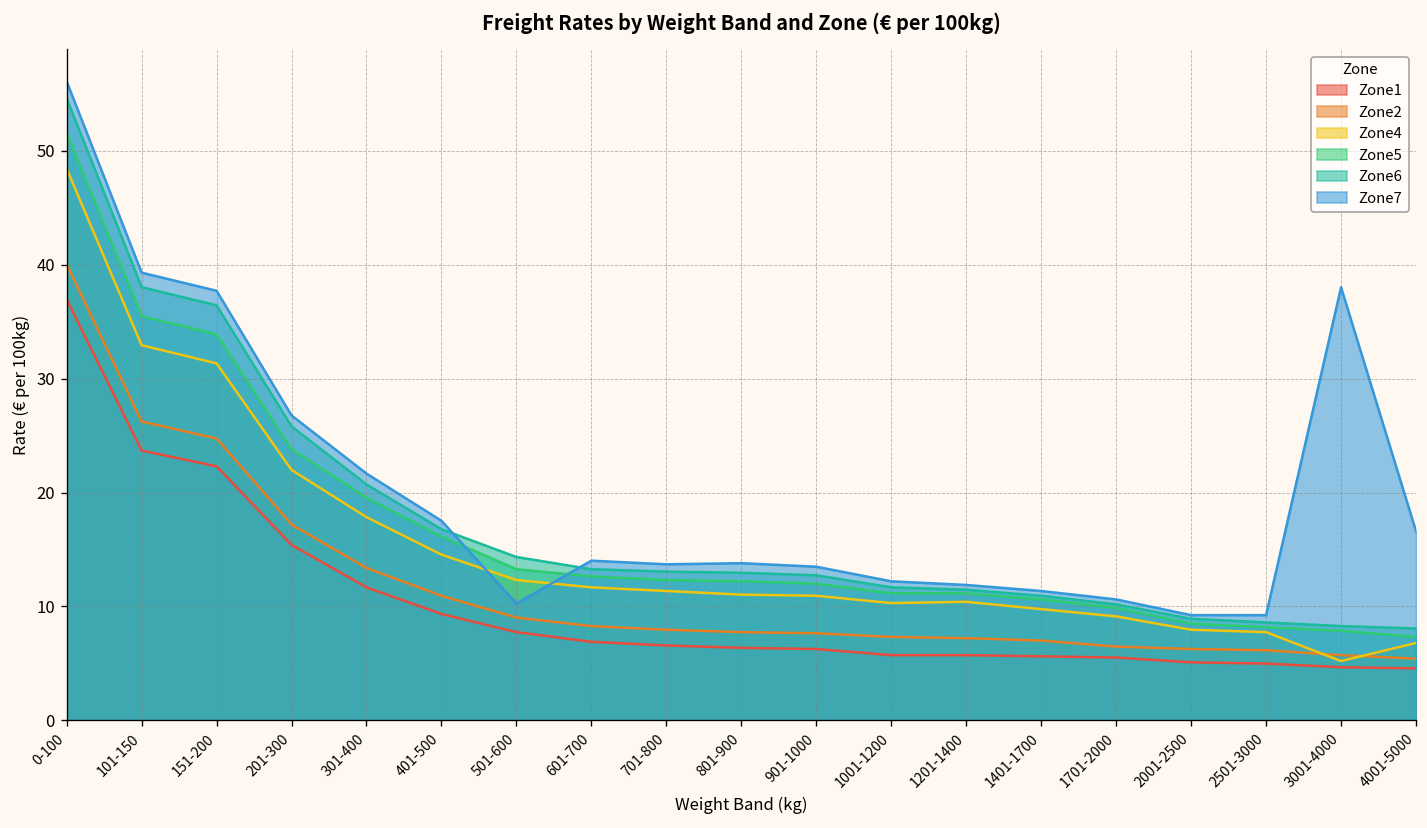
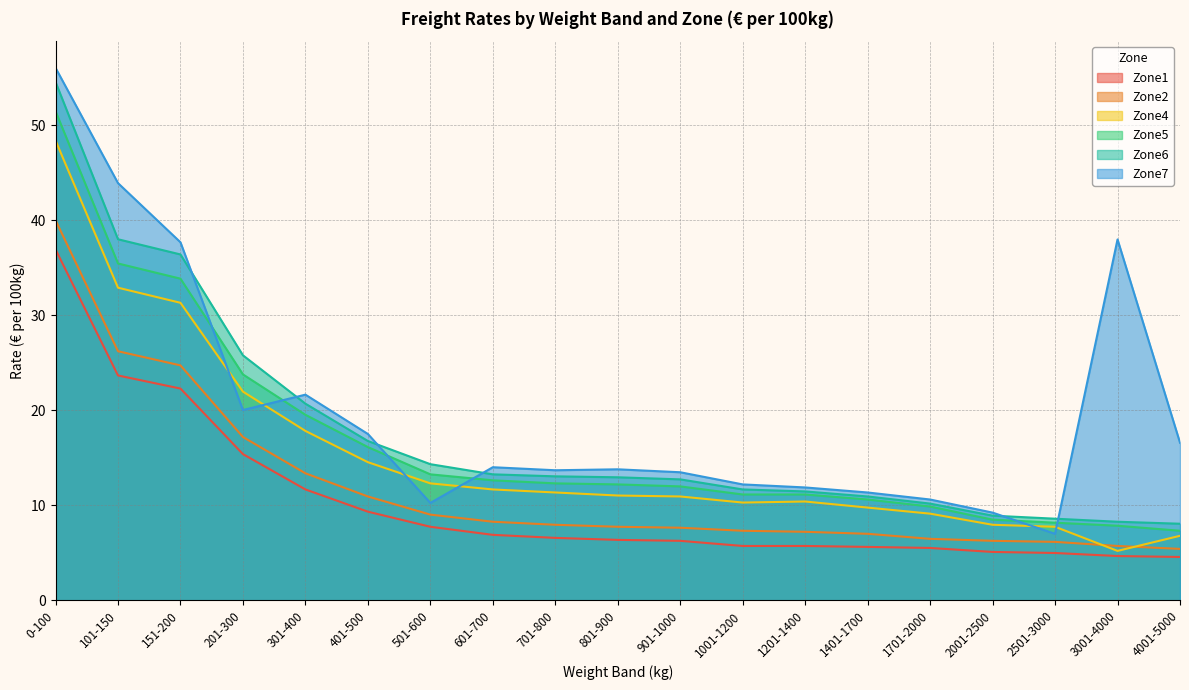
Zone7, 101-150: 39 -> 44
Zone7, 201-300: 27 -> 20
Zone7, 2501-3000: 9 -> 7
